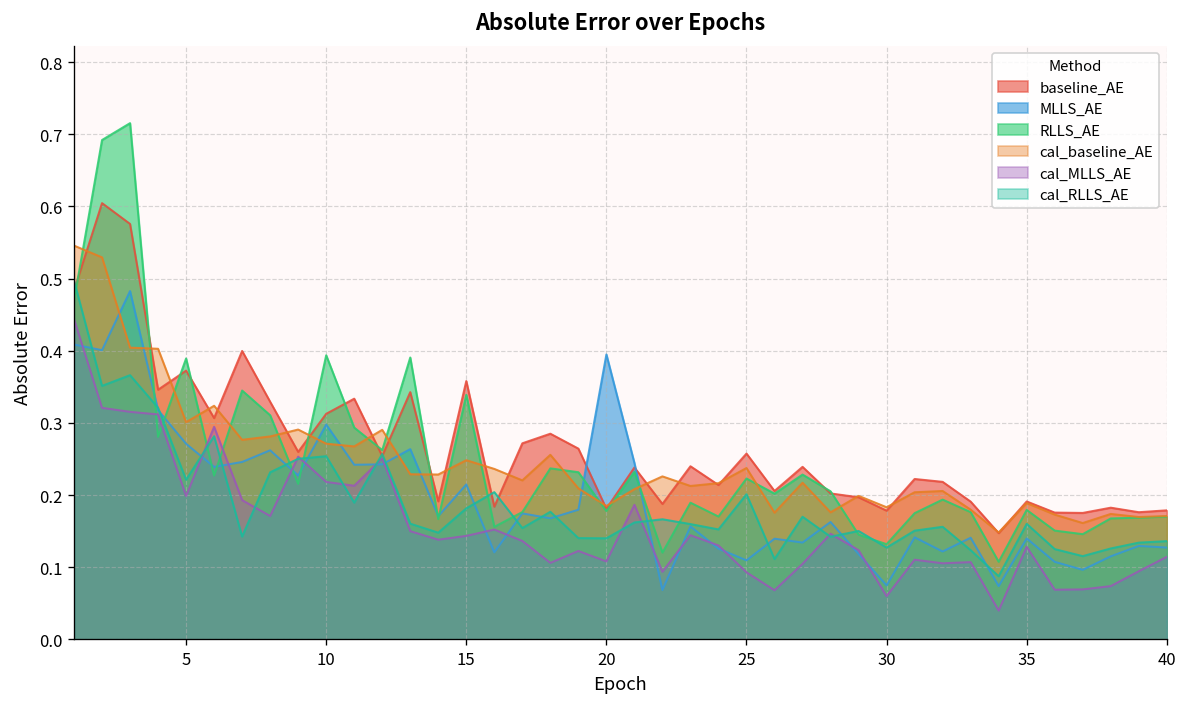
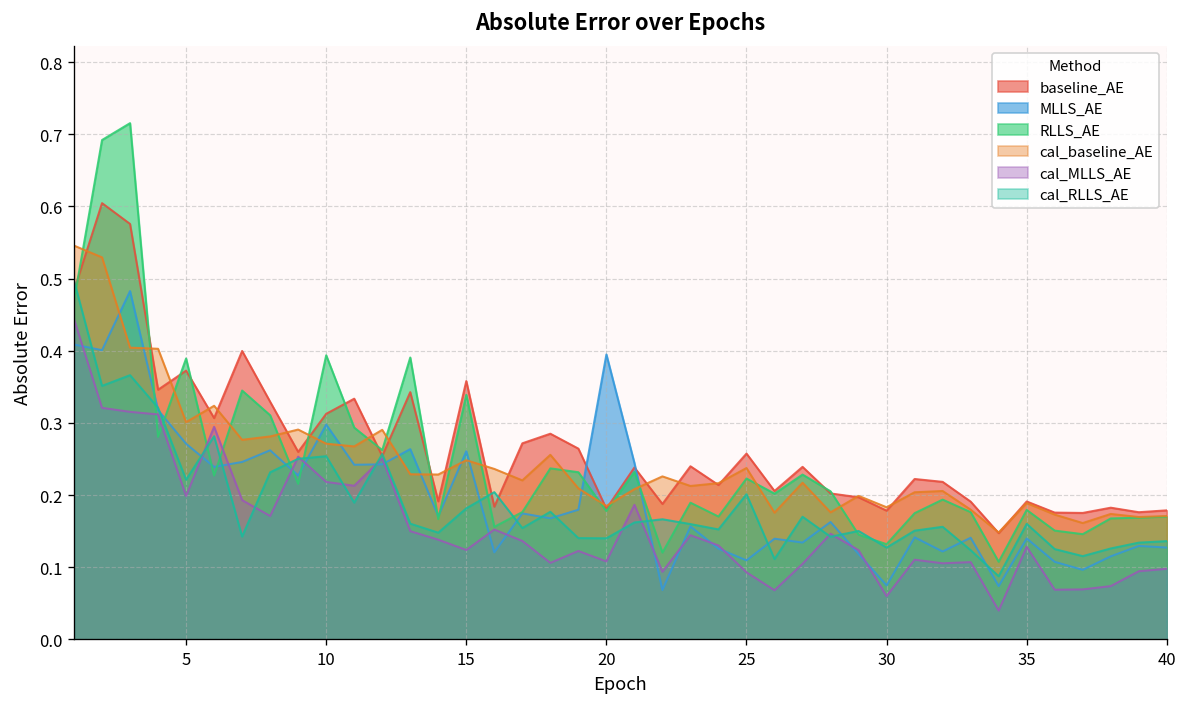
MLLS_AE, 15: 0.21 -> 0.26
cal_MLLS_AE, 15: 0.14 -> 0.12
cal_MLLS_AE, 40: 0.11 -> 0.10
